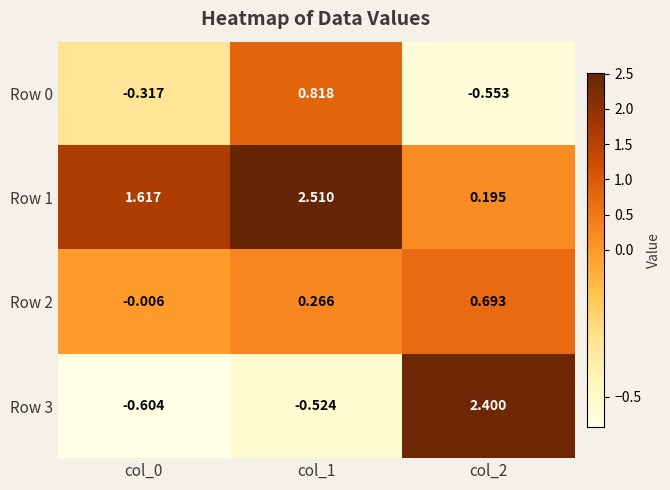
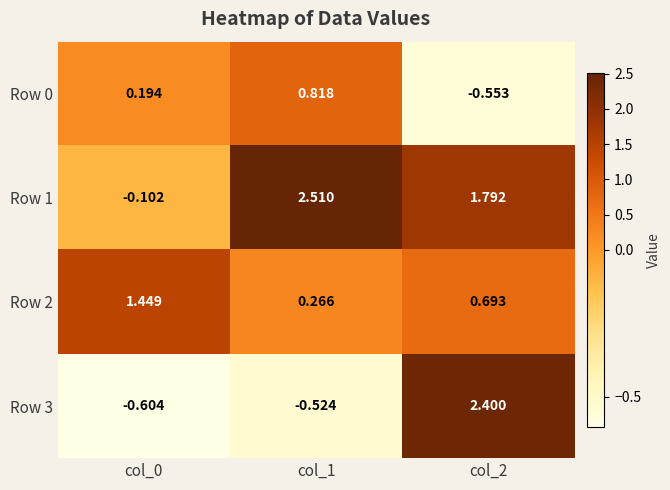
Row 0, col_0: -0.317 -> 0.194
Row 1, col_0: 1.617 -> -0.102
Row 1, col_2: 0.195 -> 1.792
Row 2, col_0: -0.006 -> 1.449
